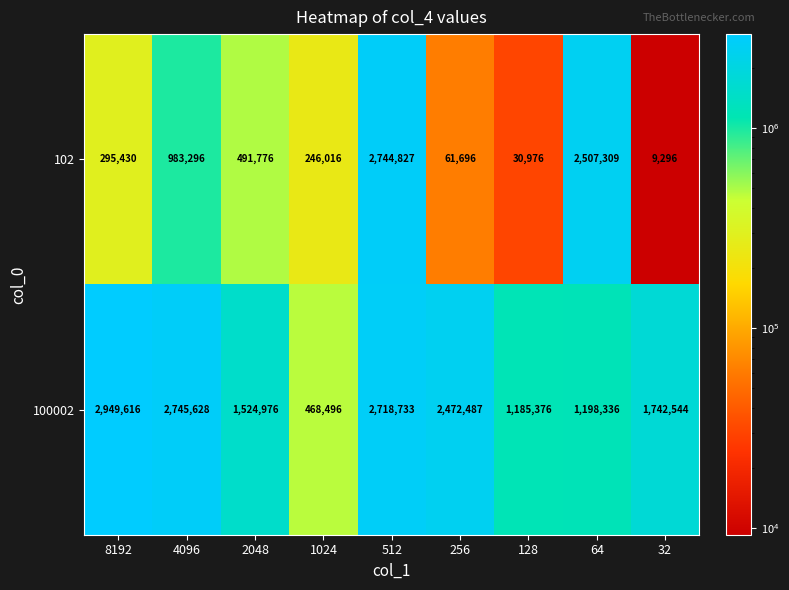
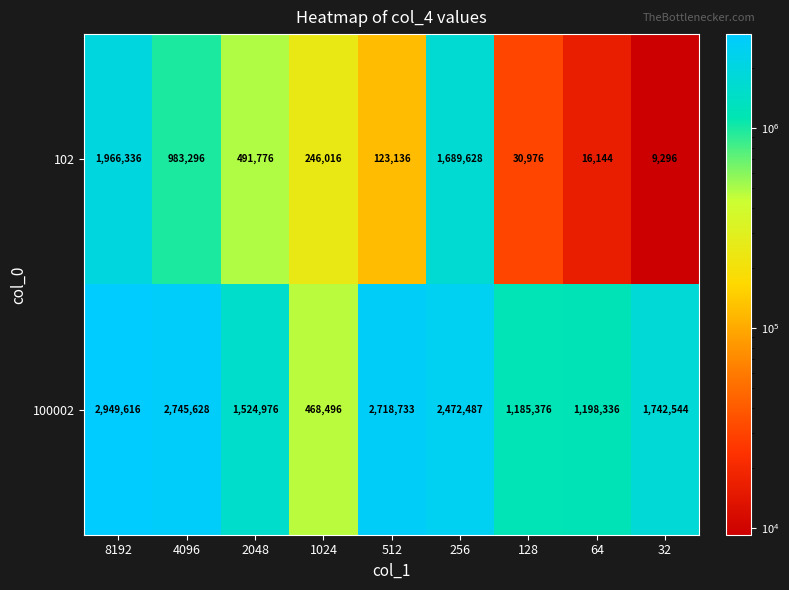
102, 8192: 295,430 -> 1,966,336
102, 512: 2,744,827 -> 123,136
102, 256: 61,696 -> 1,689,628
102, 64: 2,507,309 -> 16,144
